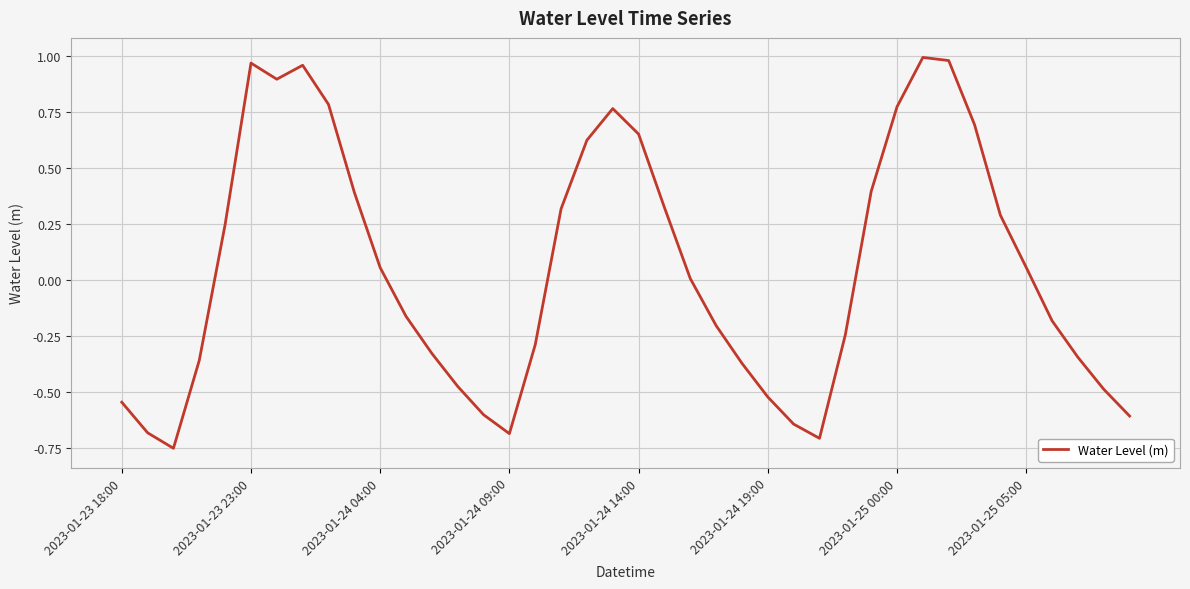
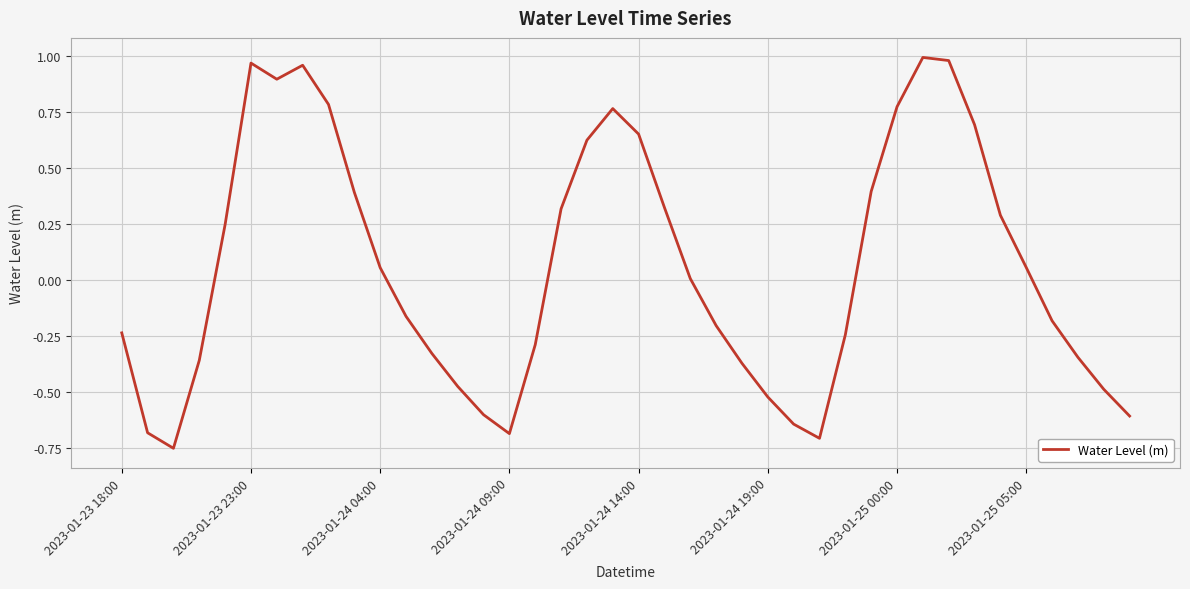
2023-01-23 18:00: -0.55 -> -0.24
